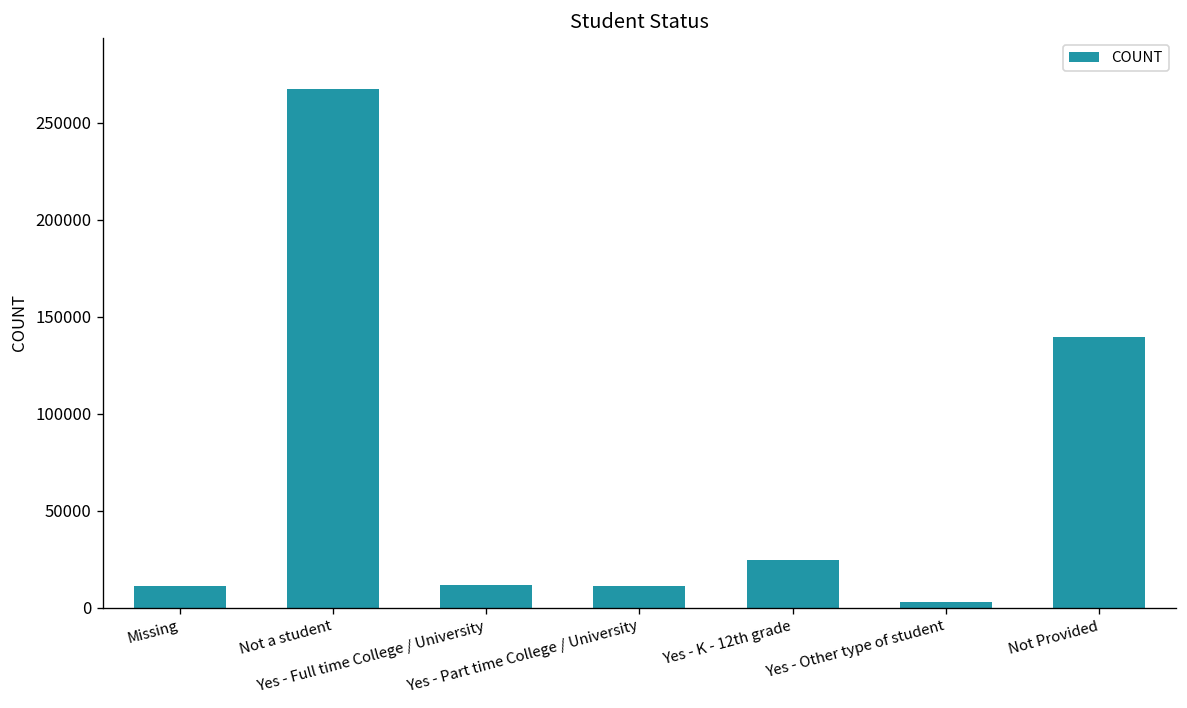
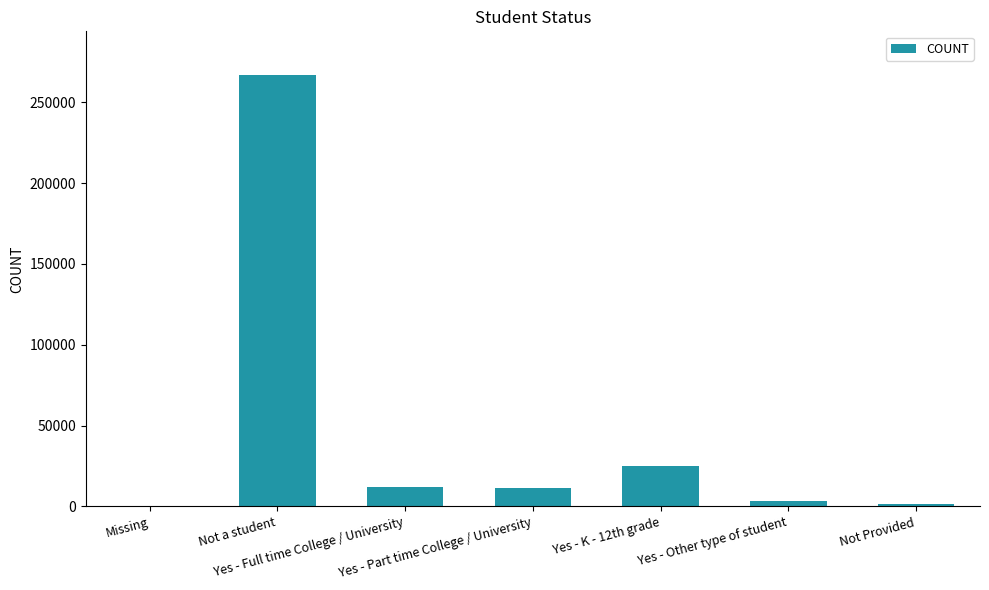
Missing: 11000 -> 0
Not Provided: 140000 -> 1000
